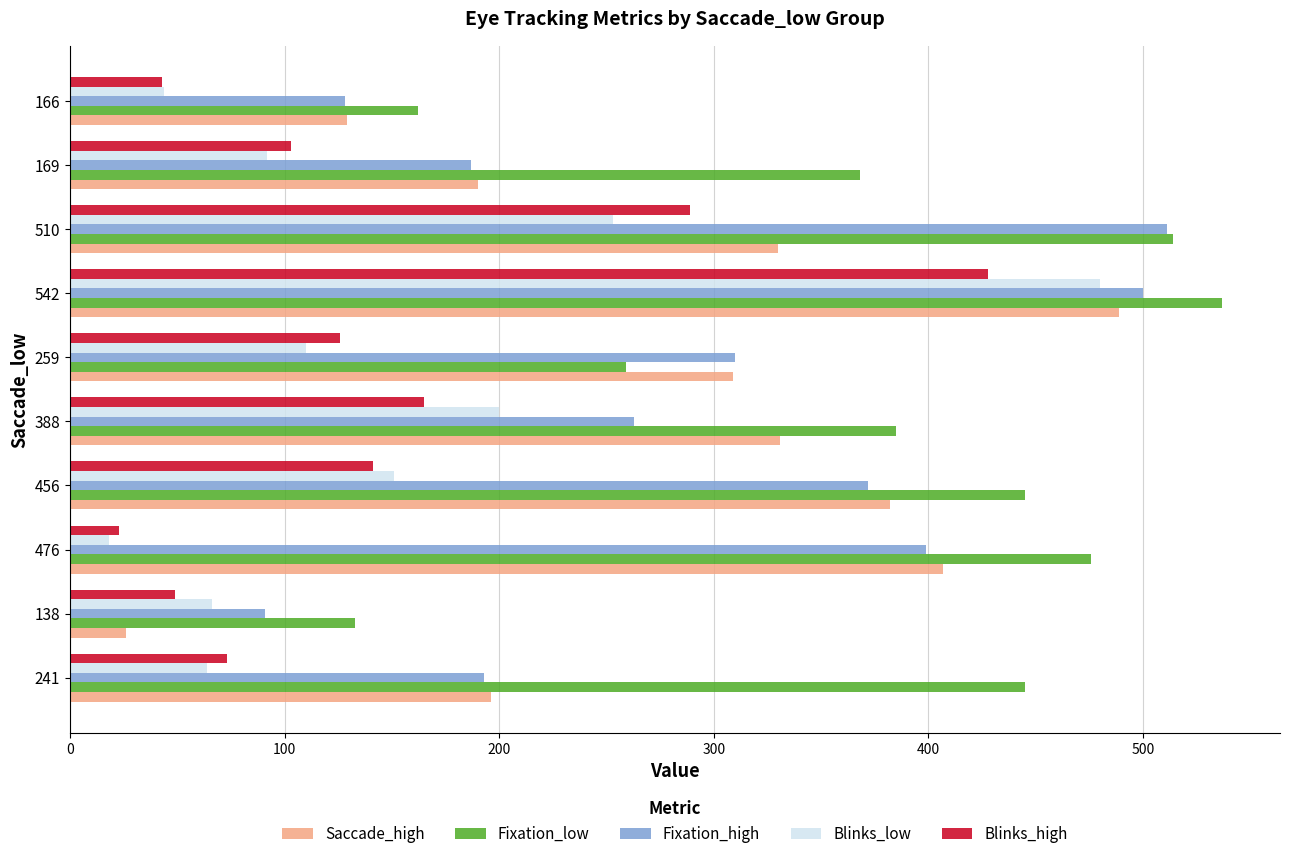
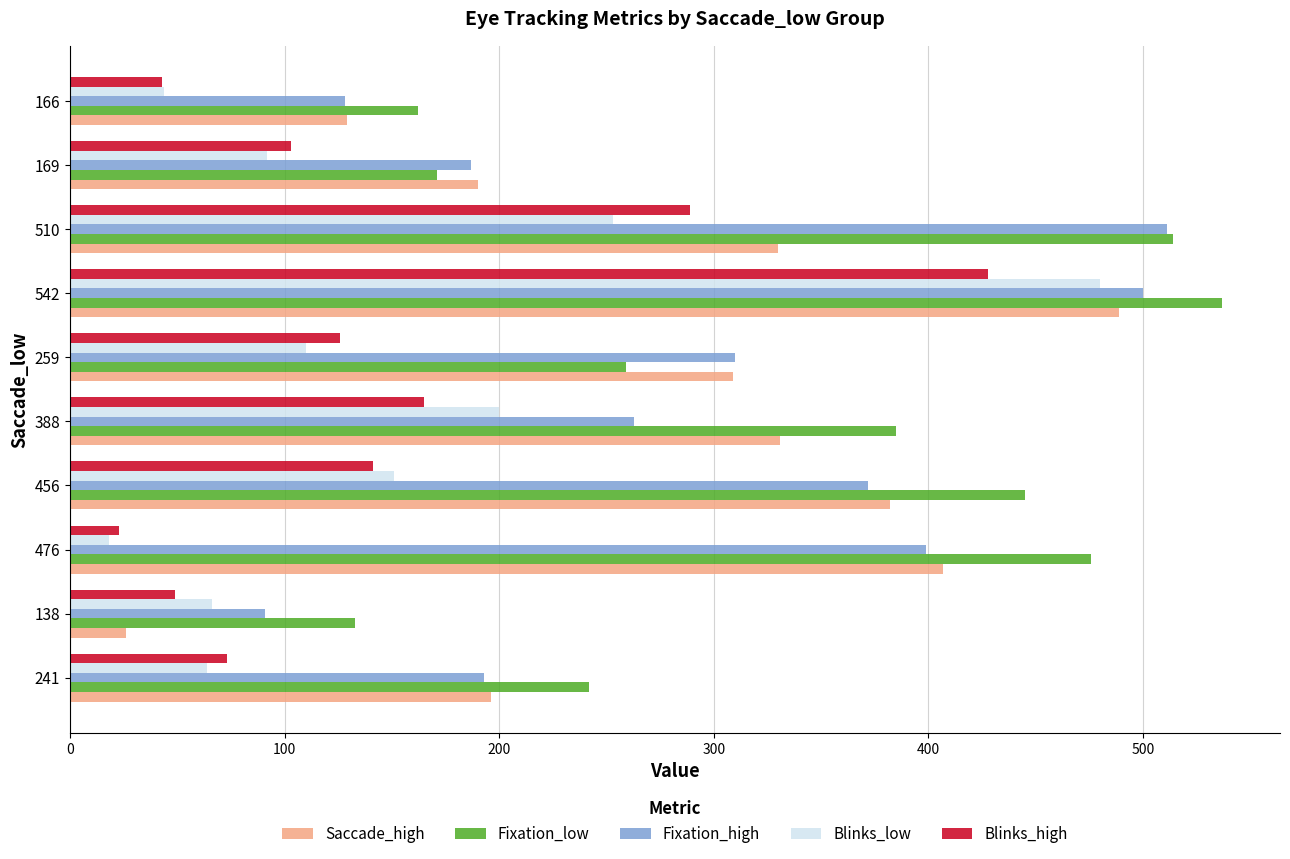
Fixation_low, 169: 368 -> 171
Fixation_low, 241: 445 -> 242
